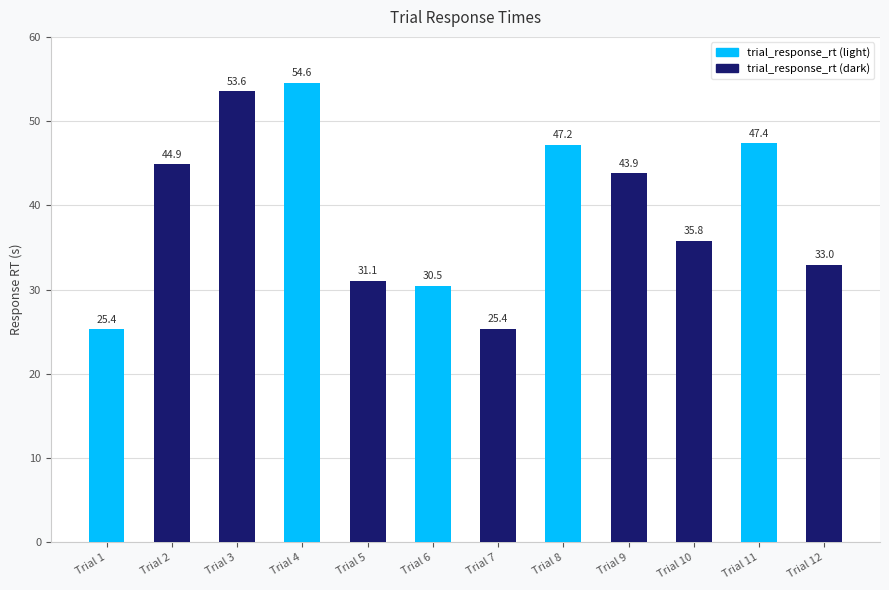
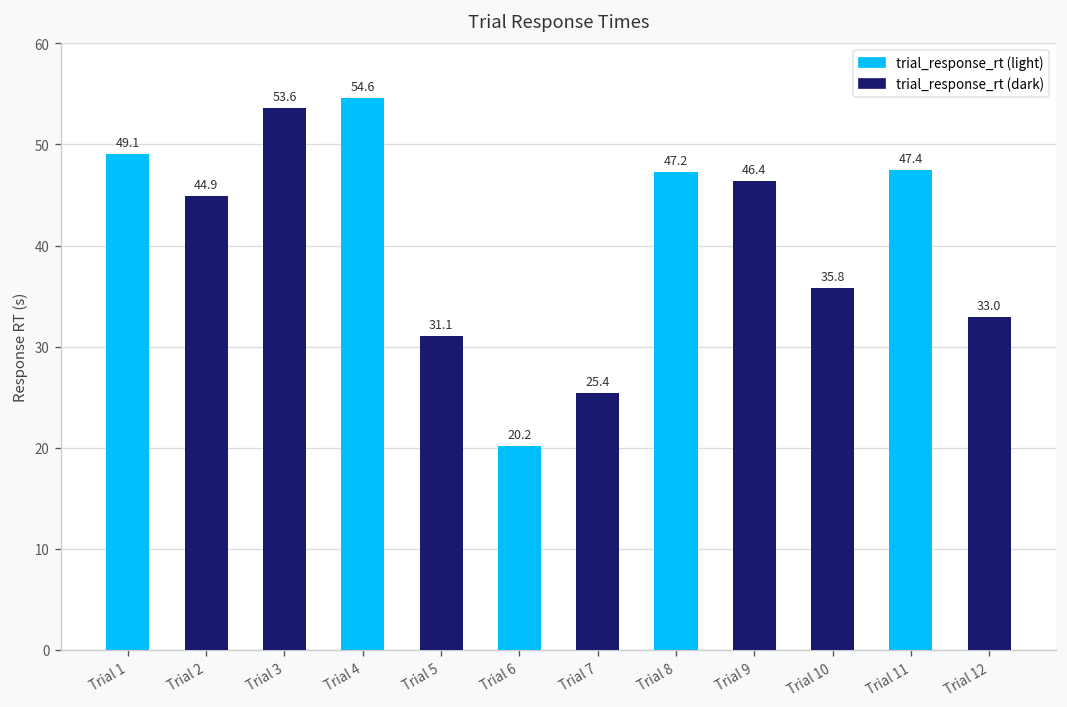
Trial 1: 25.4 -> 49.1
Trial 6: 30.5 -> 20.2
Trial 9: 43.9 -> 46.4
